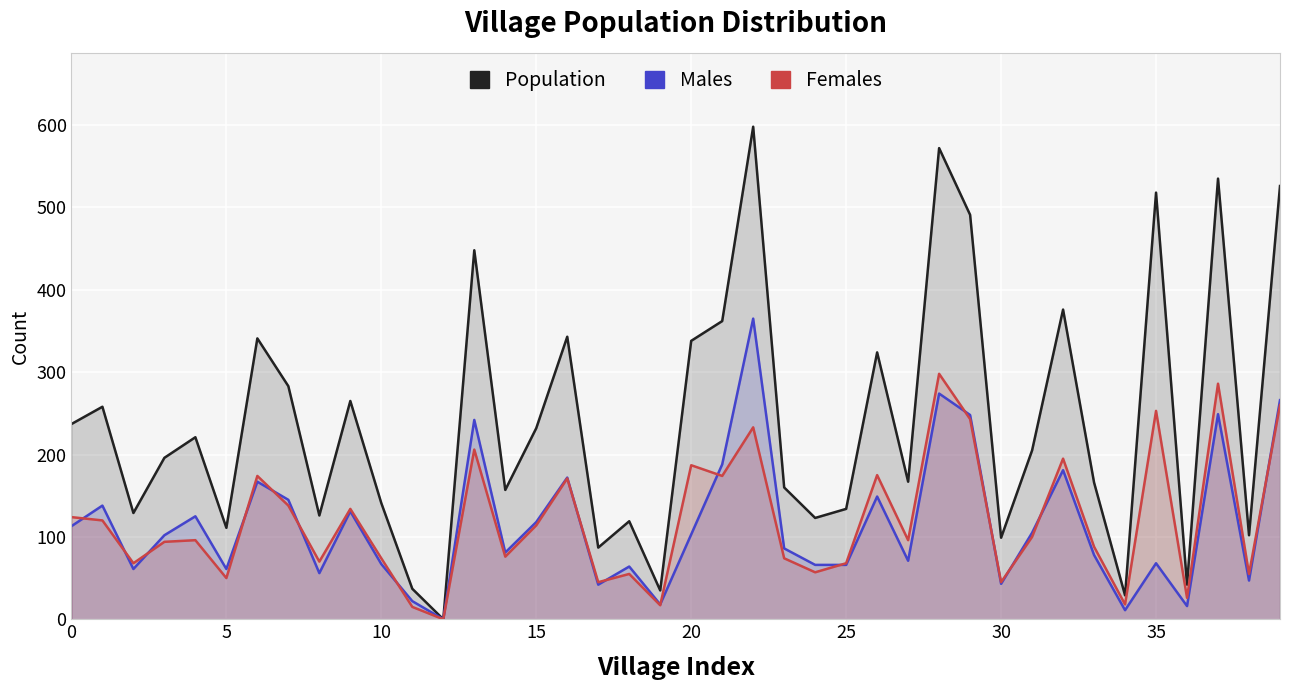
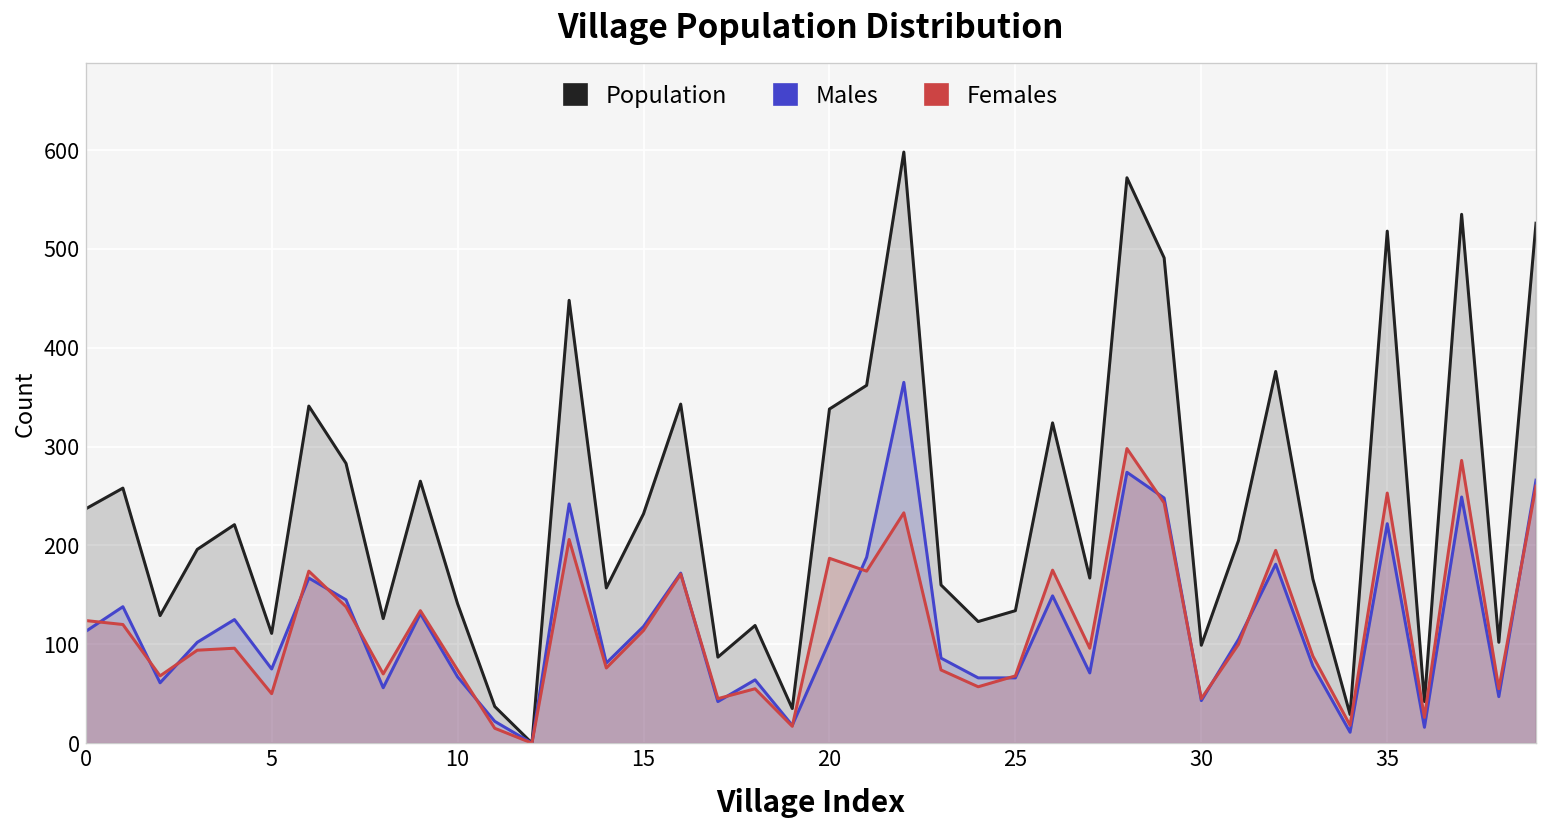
Males, 5: 60 -> 80
Males, 35: 70 -> 220
